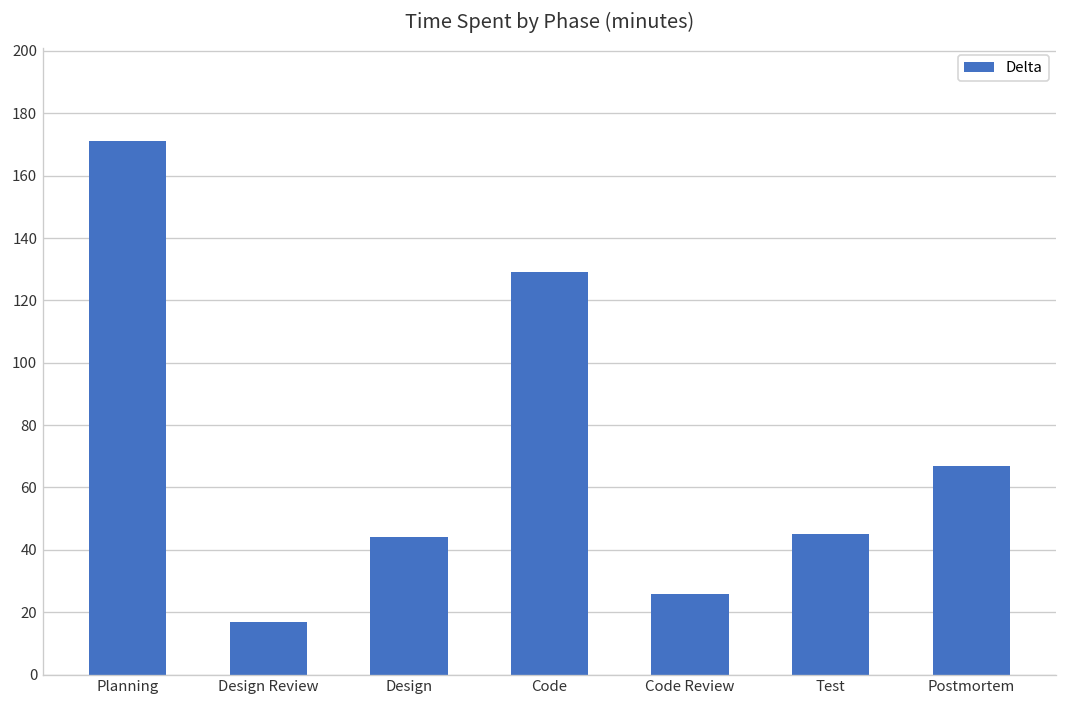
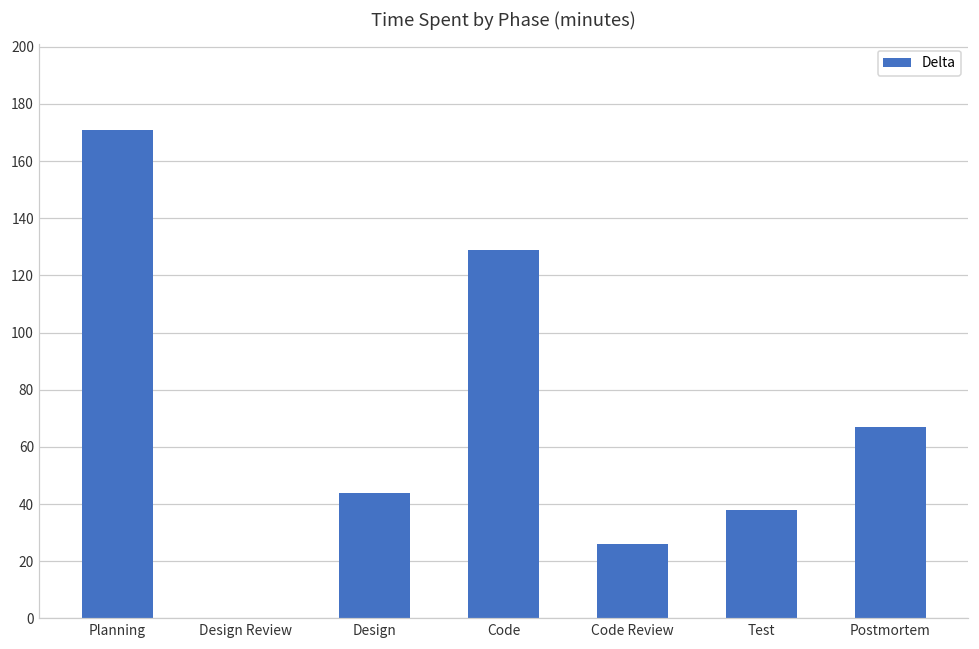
Design Review: 17 -> 0
Test: 45 -> 38
